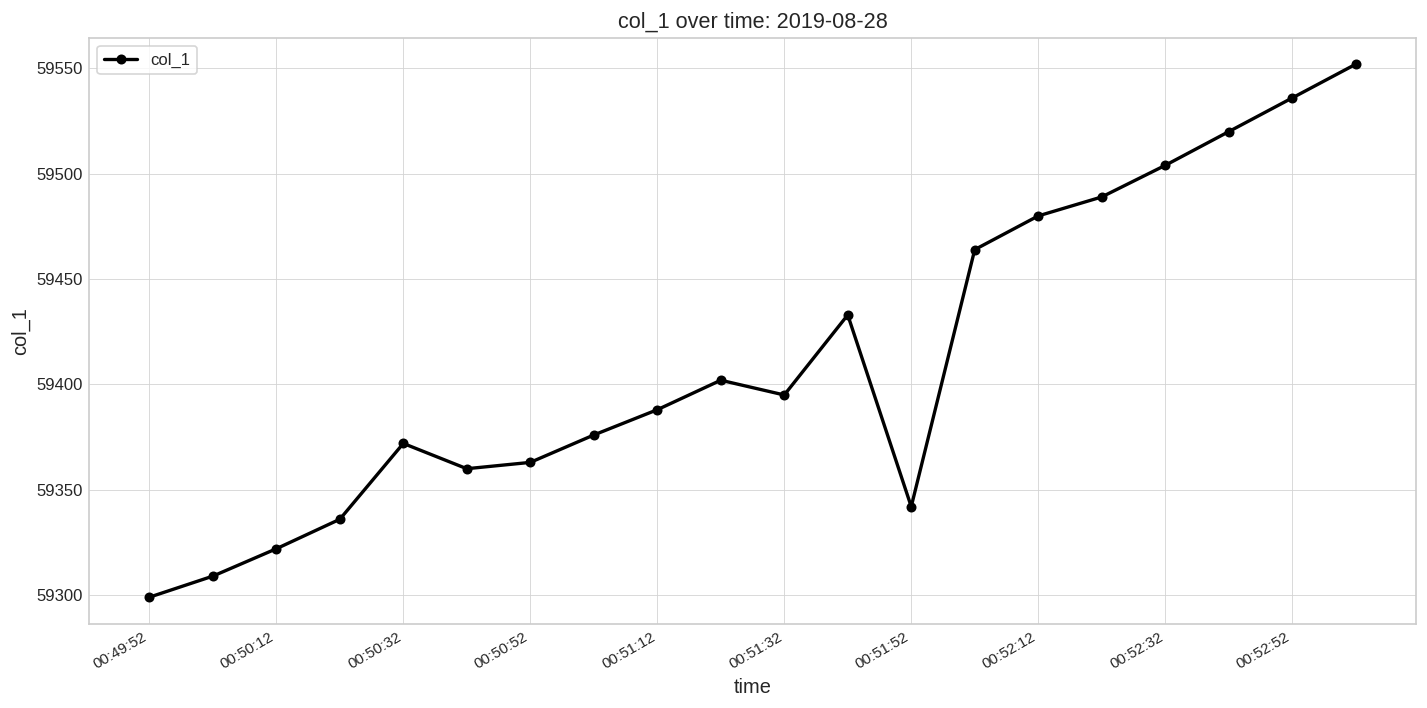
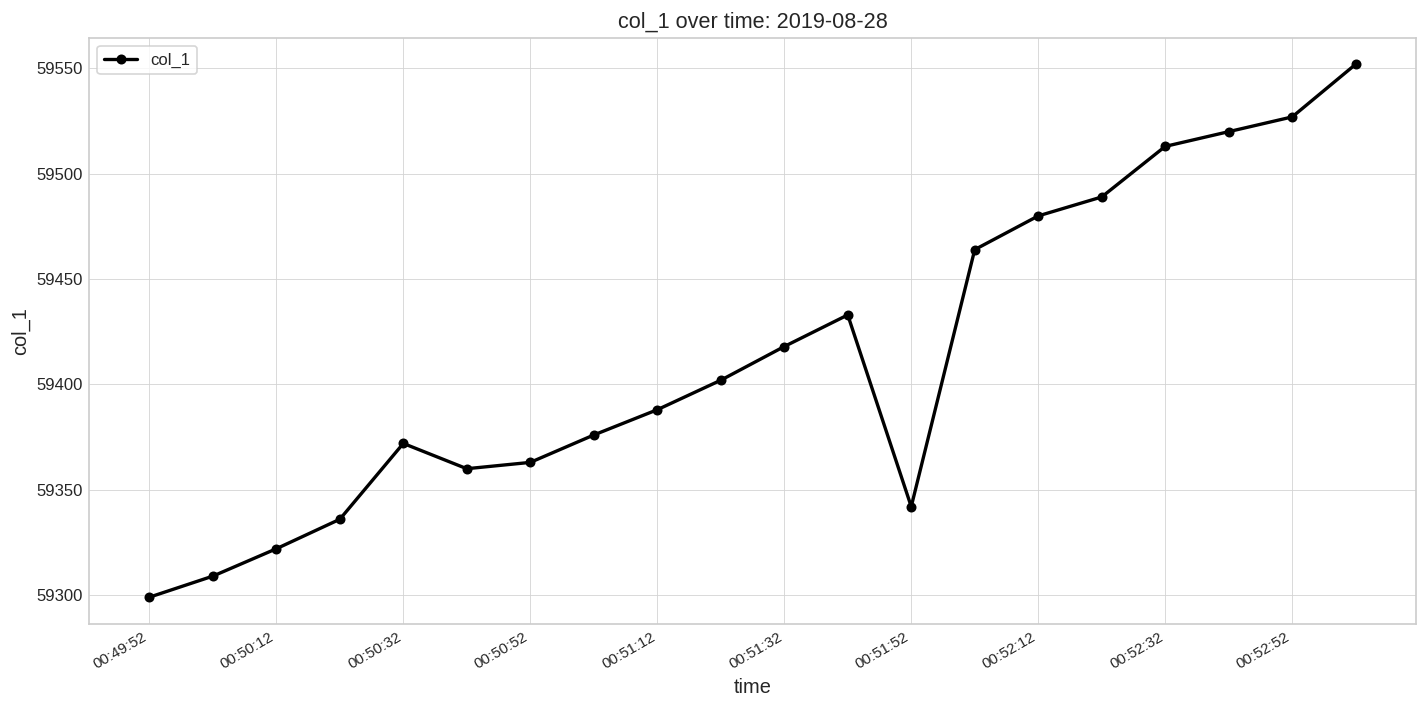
00:51:32: 59395 -> 59418
00:52:32: 59504 -> 59513
00:52:52: 59536 -> 59527
